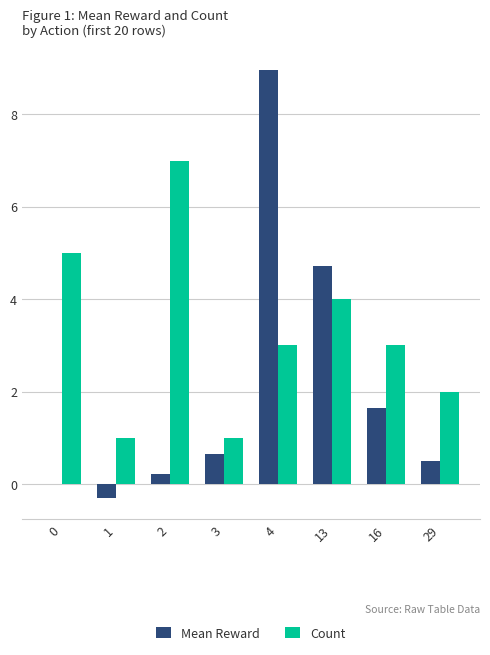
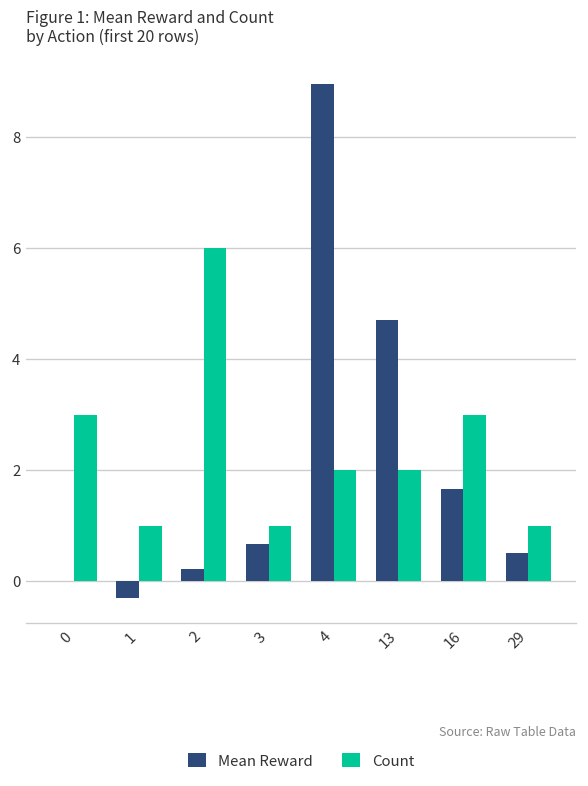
Count, 0: 5 -> 3
Count, 2: 7 -> 6
Count, 4: 3 -> 2
Count, 13: 4 -> 2
Count, 29: 2 -> 1
